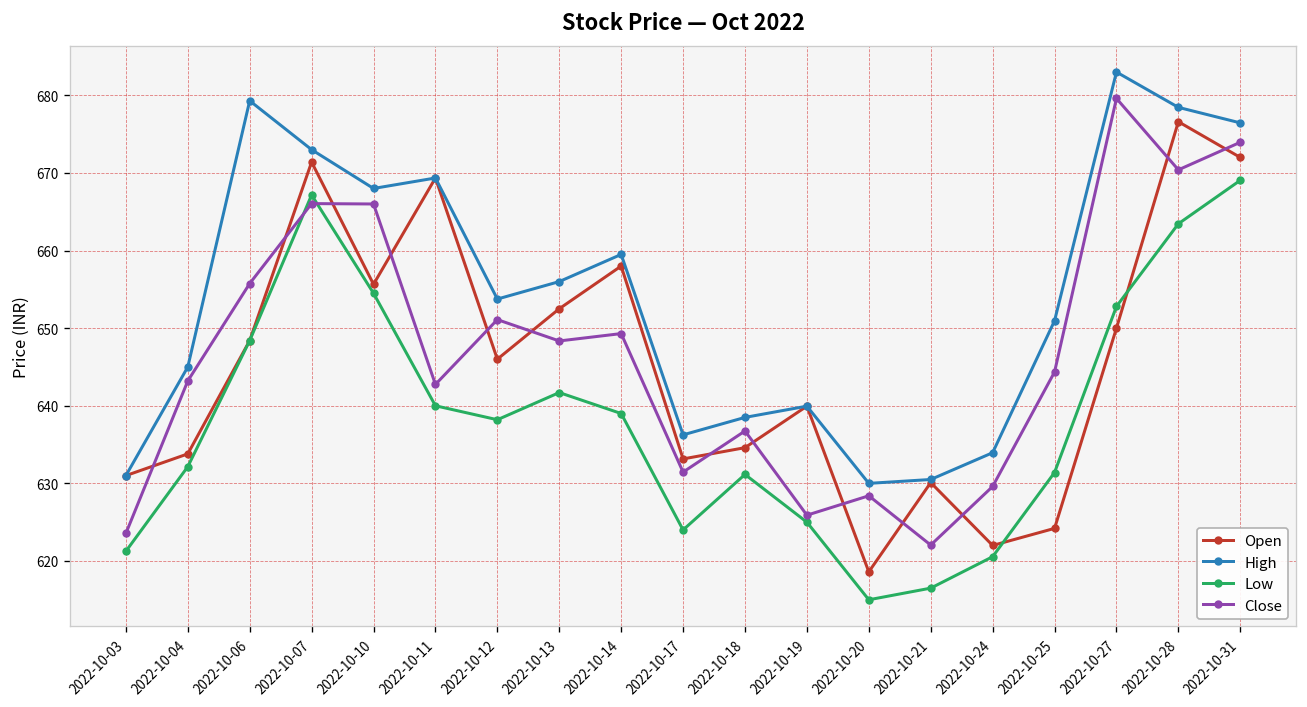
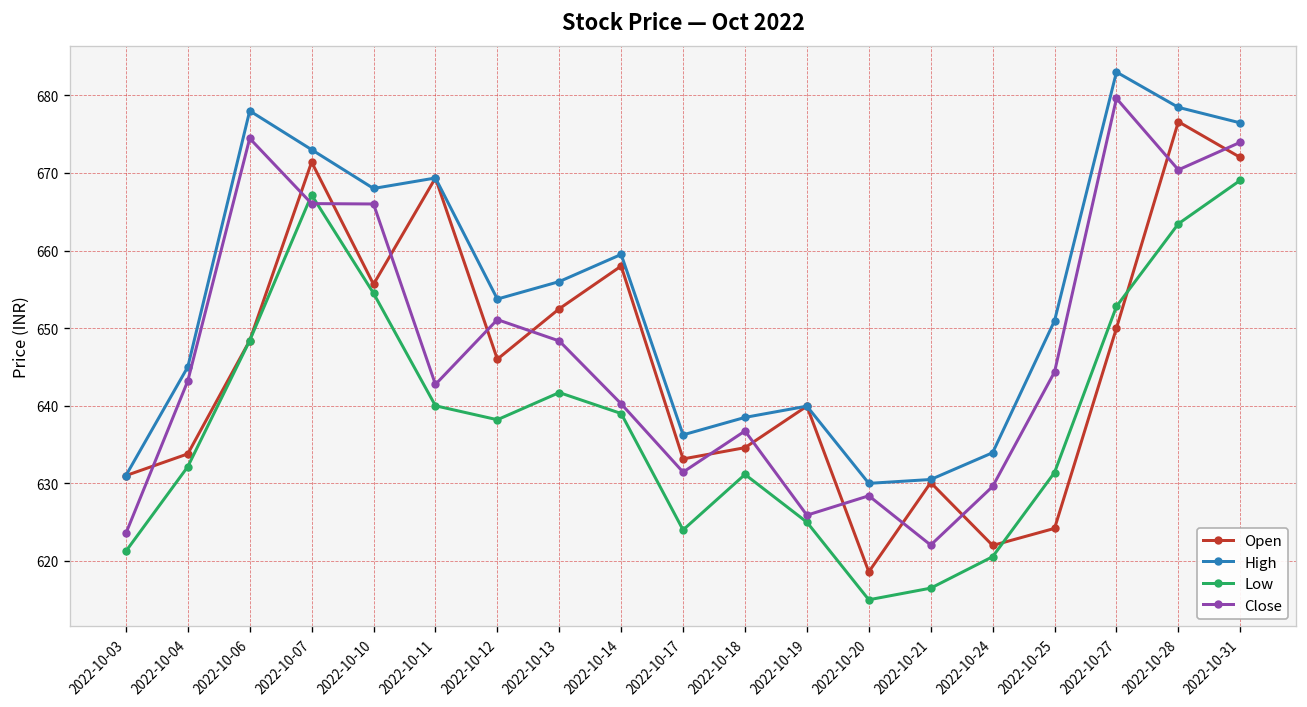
High, 2022-10-06: 679 -> 678
Close, 2022-10-06: 656 -> 674
Close, 2022-10-14: 649 -> 640
